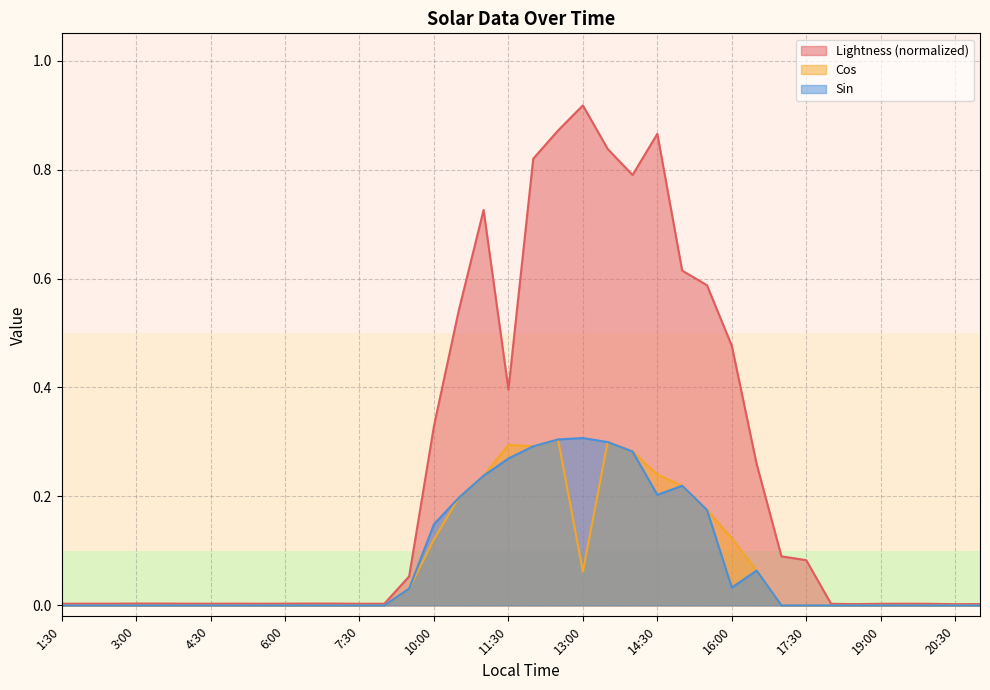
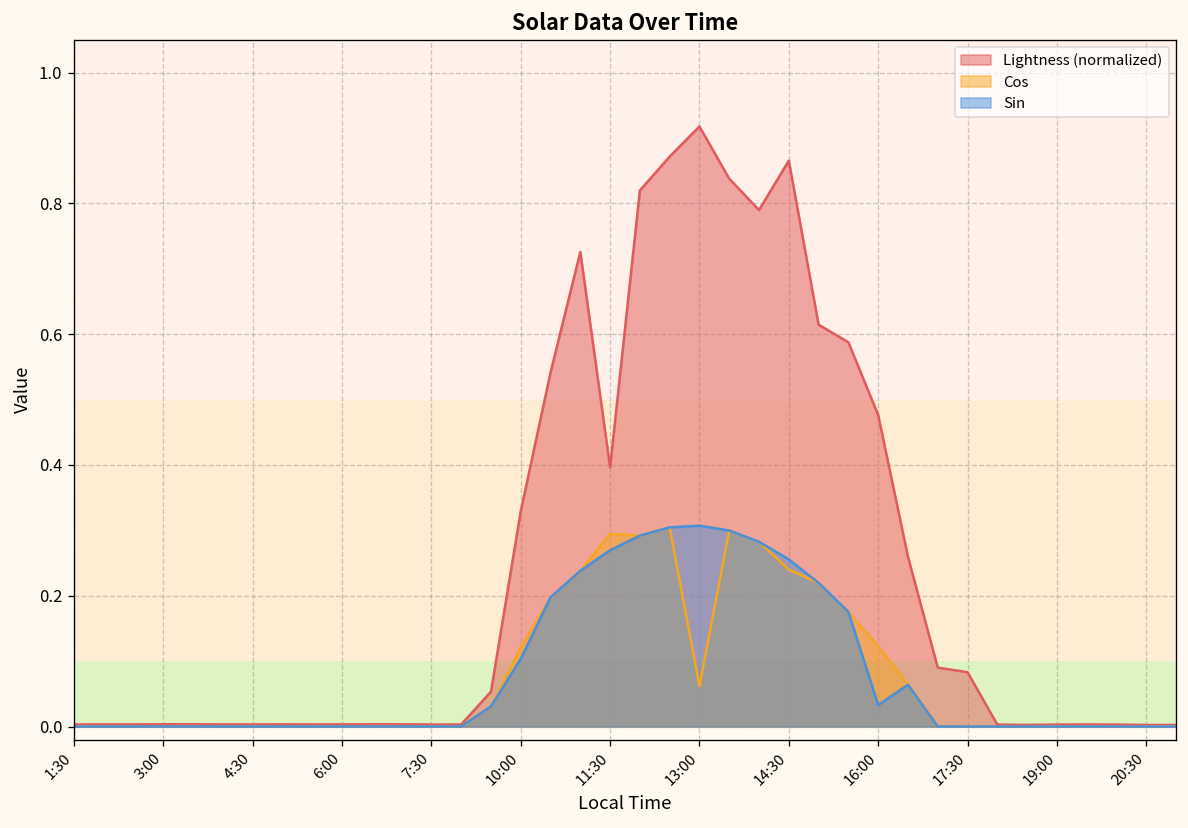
Sin, 10:00: 0.15 -> 0.10
Sin, 14:30: 0.20 -> 0.26
